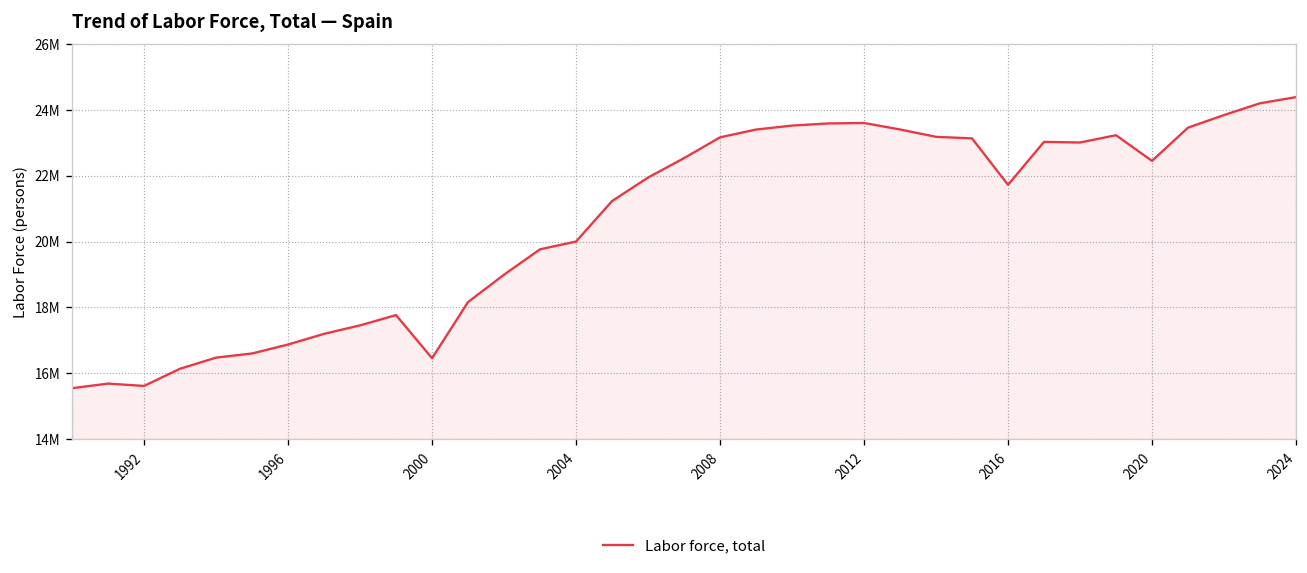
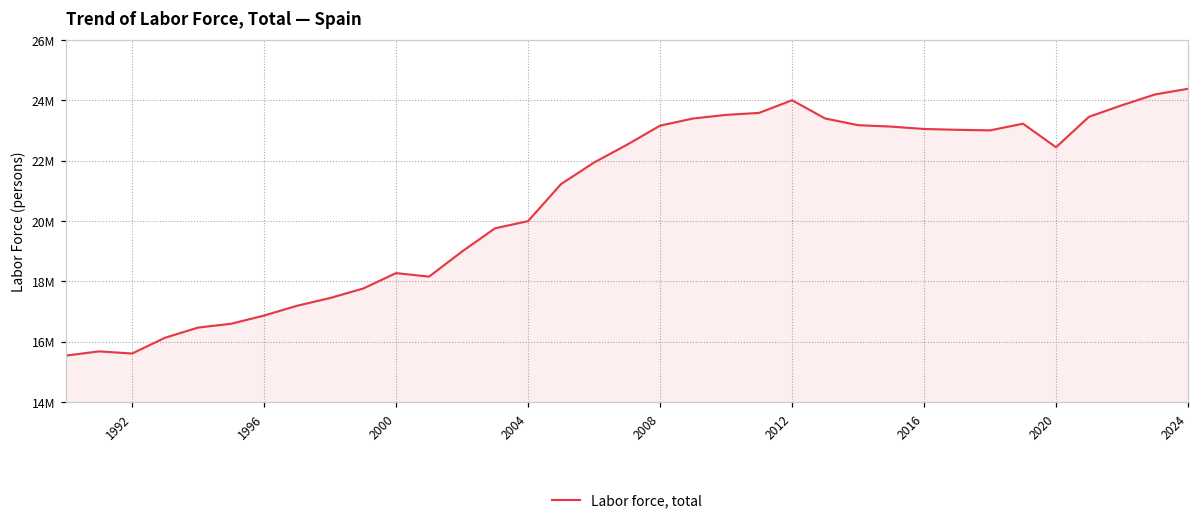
2000: 16500000 -> 18300000
2012: 23600000 -> 24000000
2016: 21700000 -> 23100000
